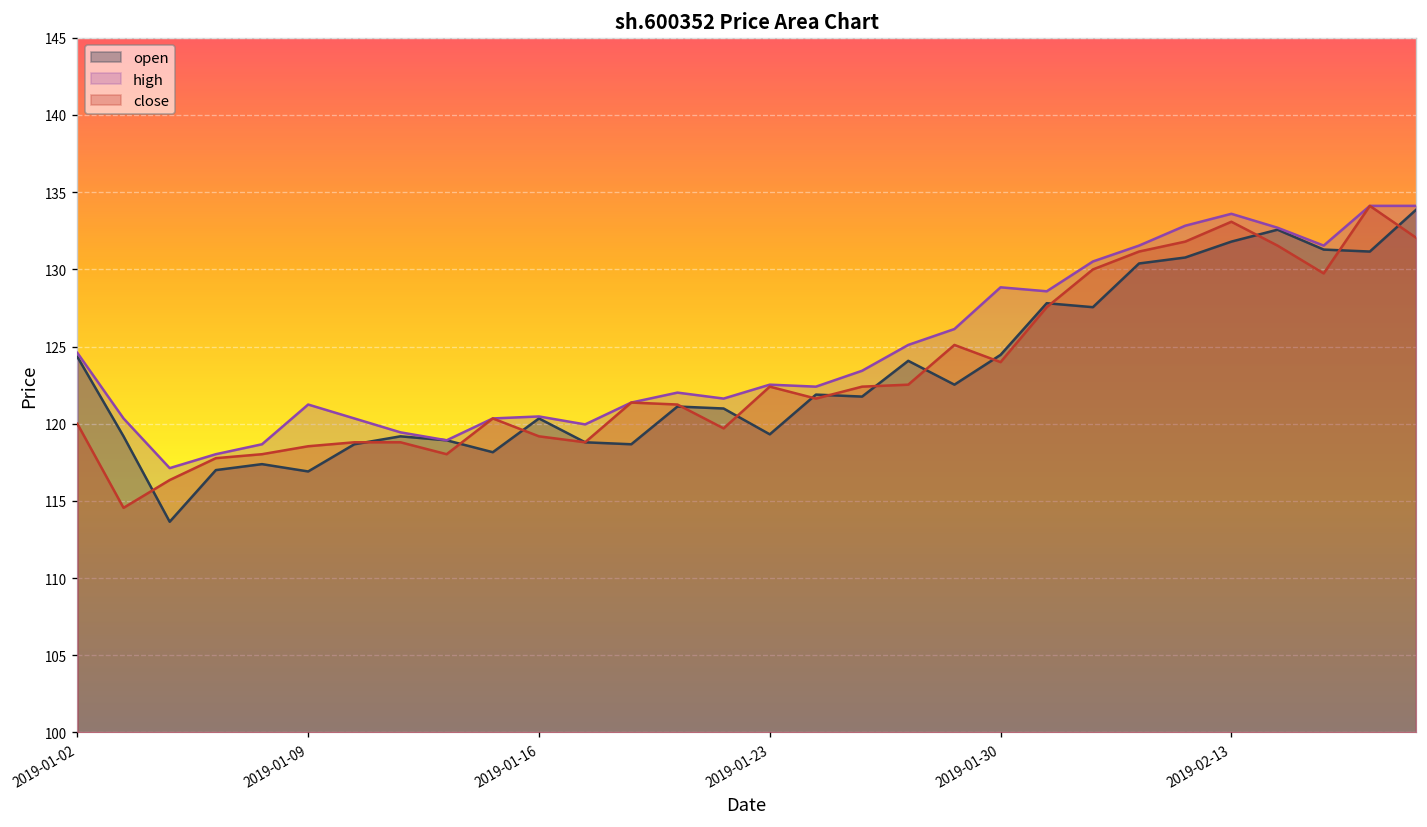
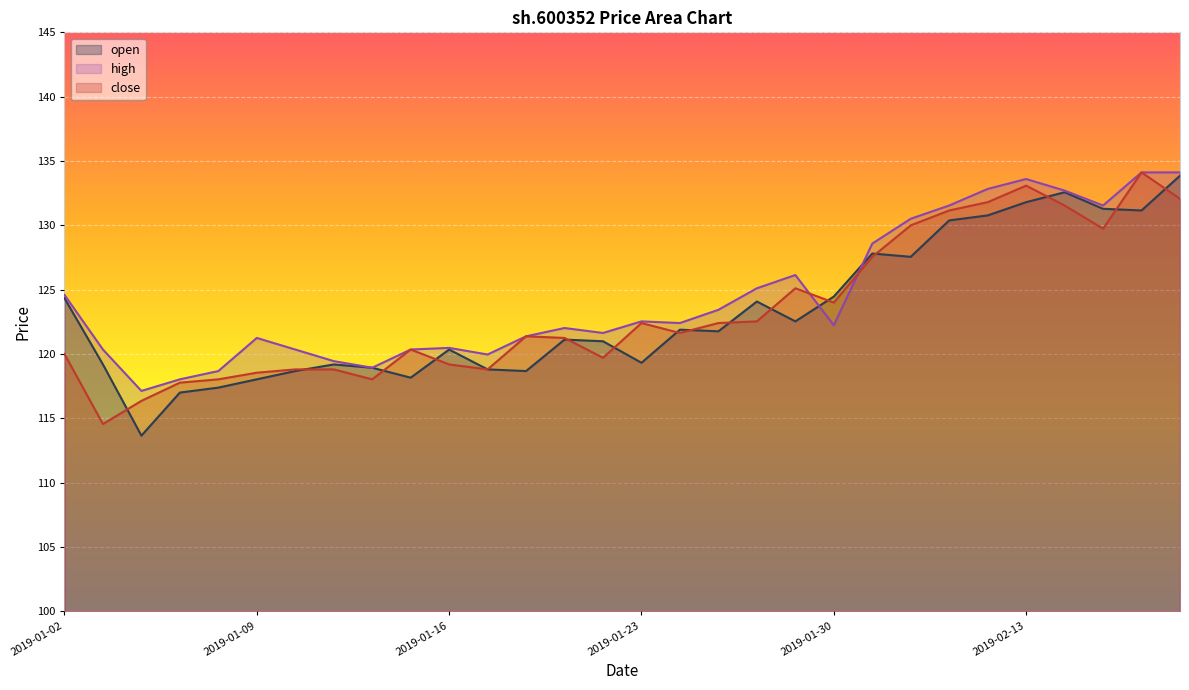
open, 2019-01-09: 116.9 -> 118.0
high, 2019-01-30: 128.8 -> 122.2
